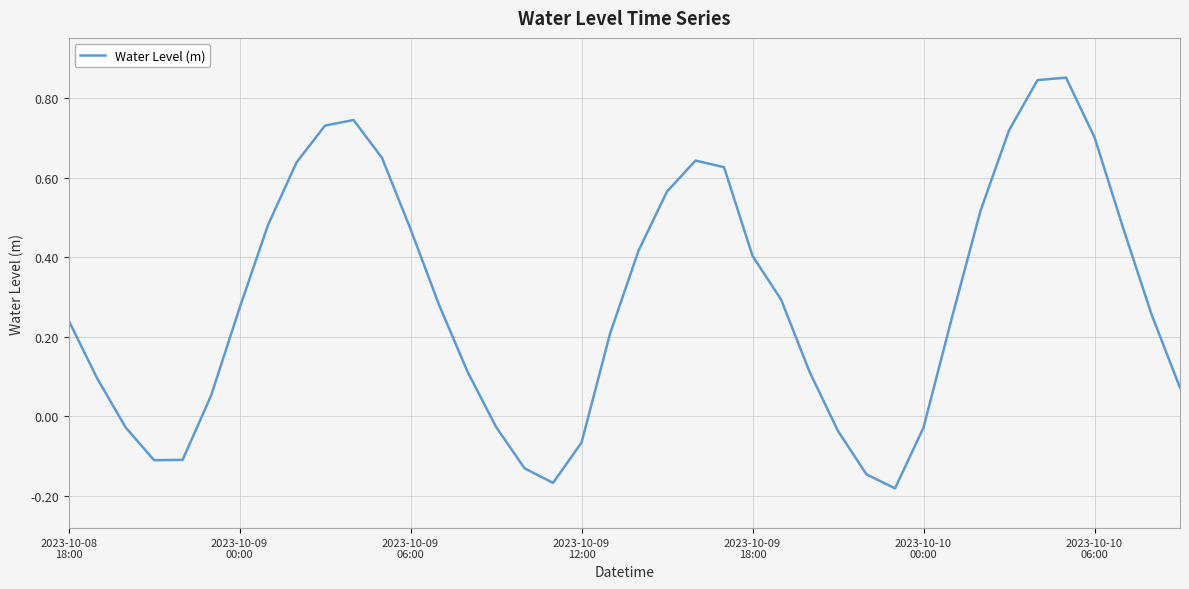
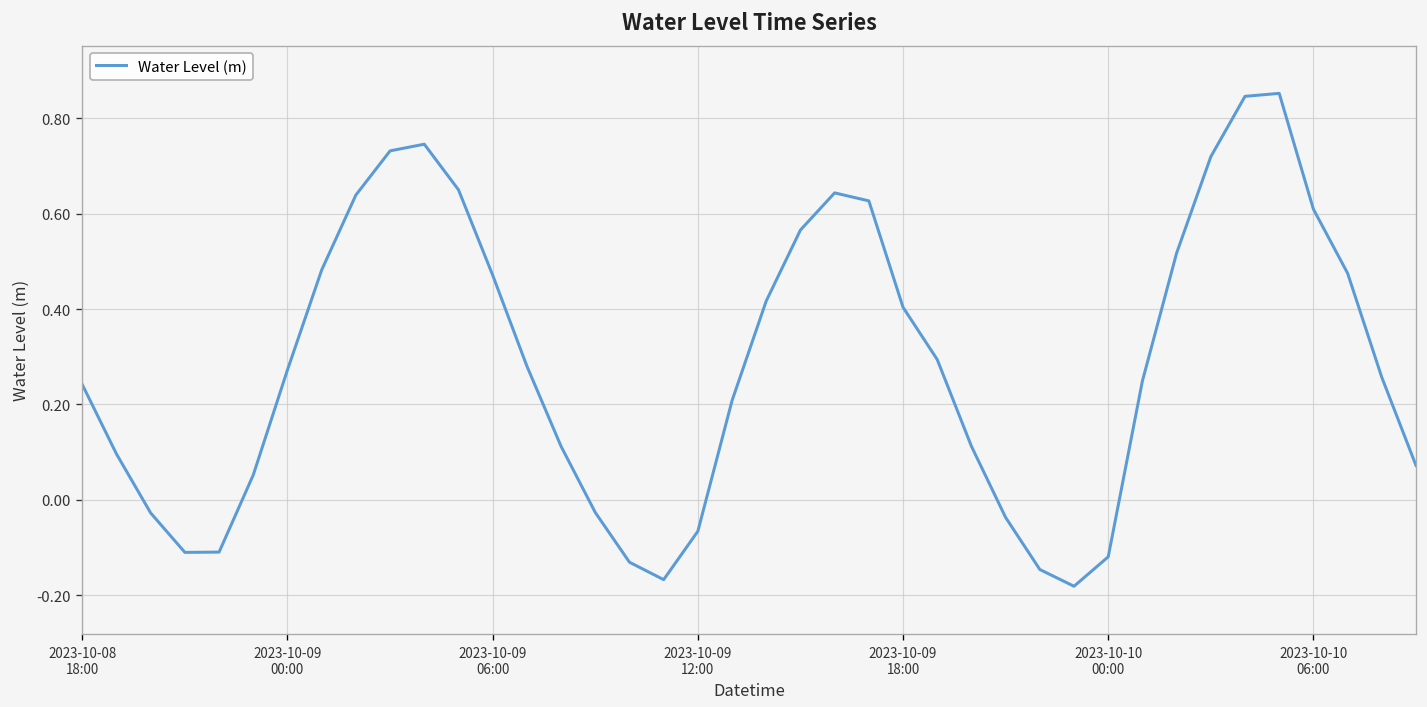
2023-10-10 00:00: -0.03 -> -0.12
2023-10-10 06:00: 0.70 -> 0.61
